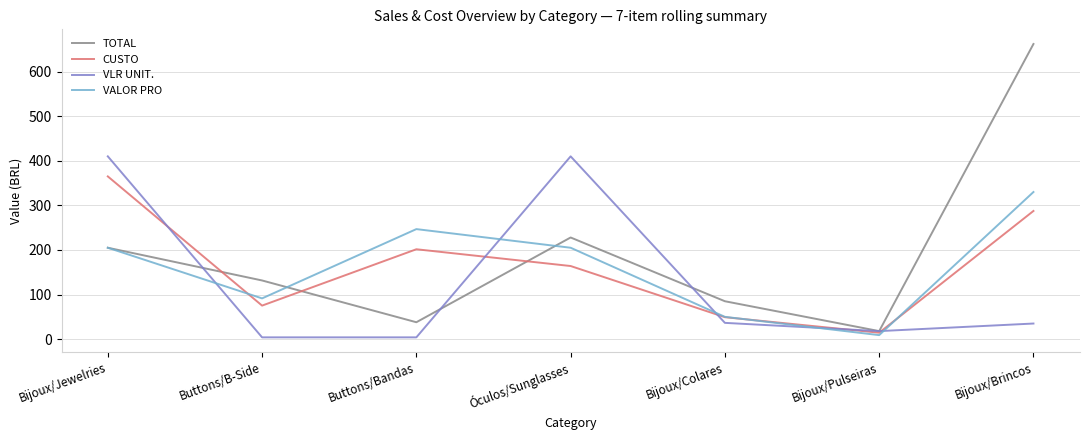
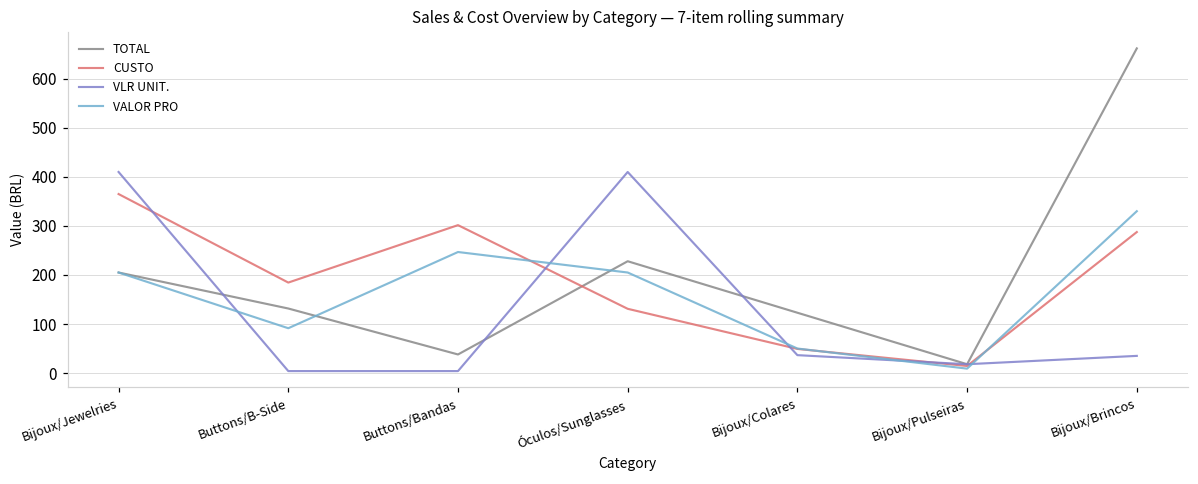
CUSTO, Buttons/B-Side: 80 -> 180
CUSTO, Buttons/Bandas: 200 -> 300
CUSTO, Óculos/Sunglasses: 160 -> 130
TOTAL, Bijoux/Colares: 90 -> 120
